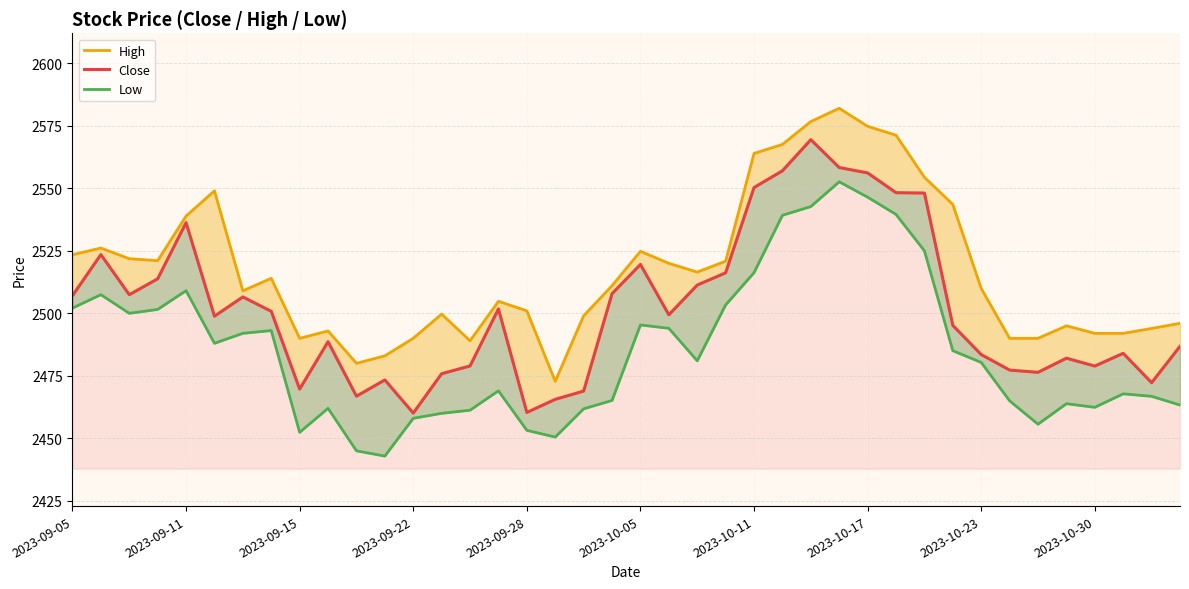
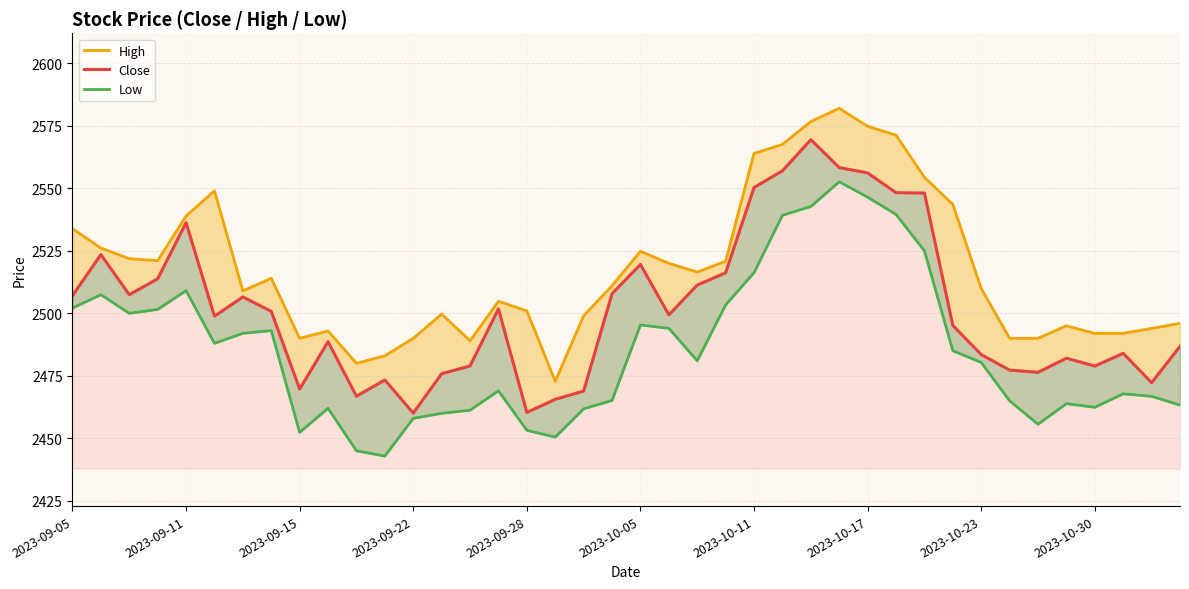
High, 2023-09-05: 2523 -> 2534
